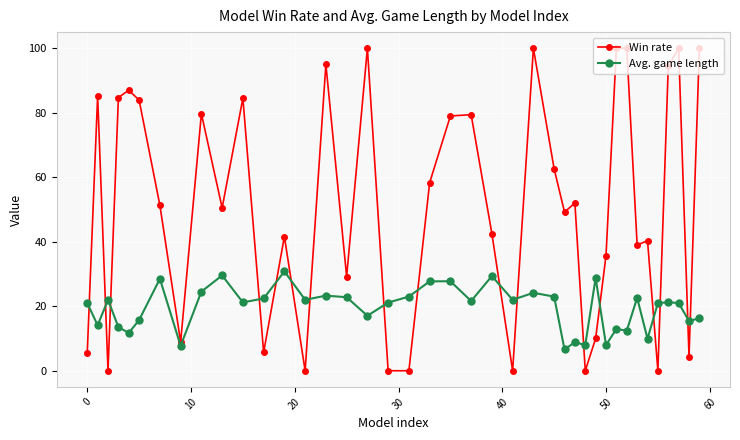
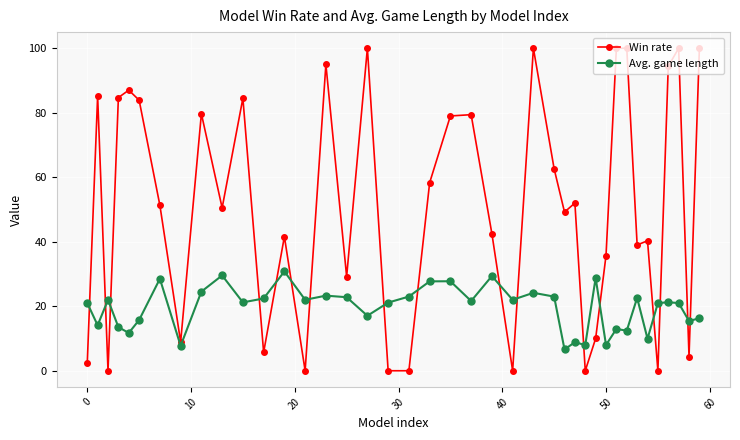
Win rate, 0: 6 -> 2
